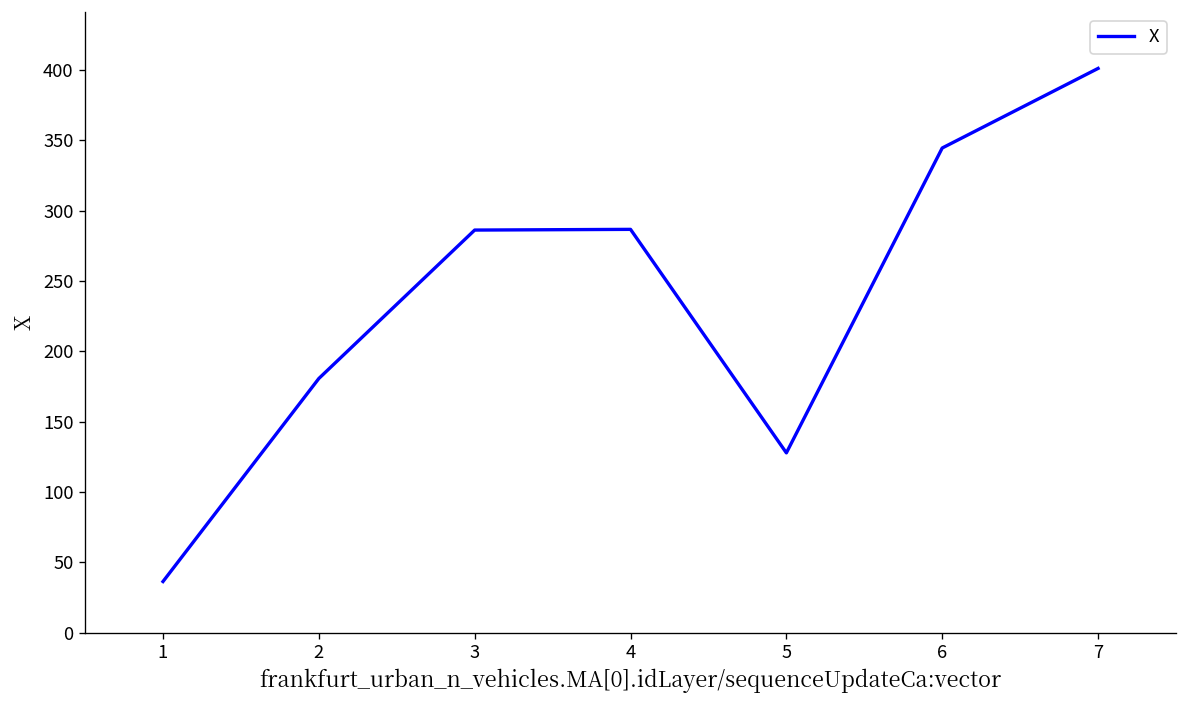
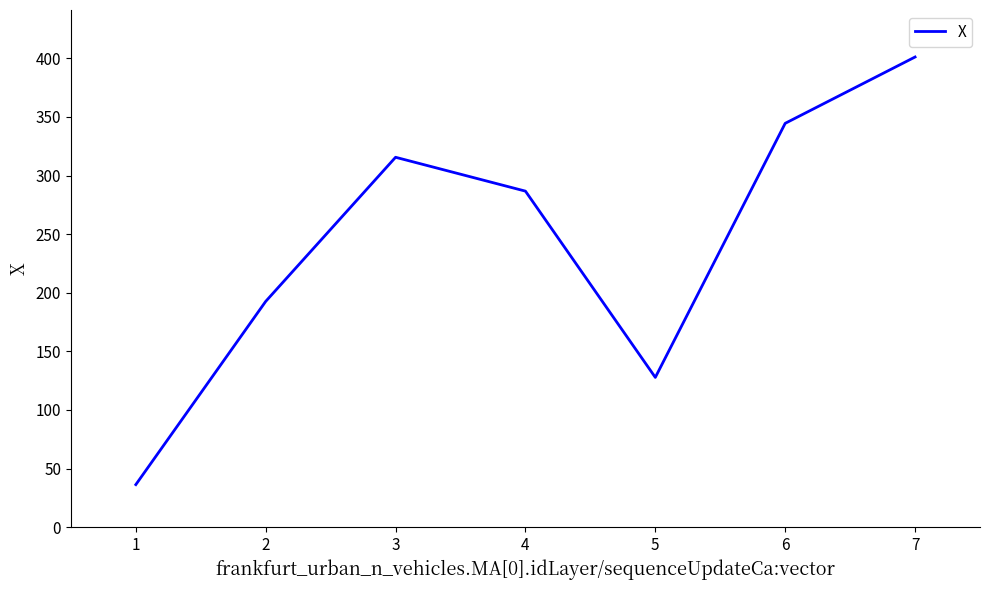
2: 181 -> 193
3: 286 -> 316
